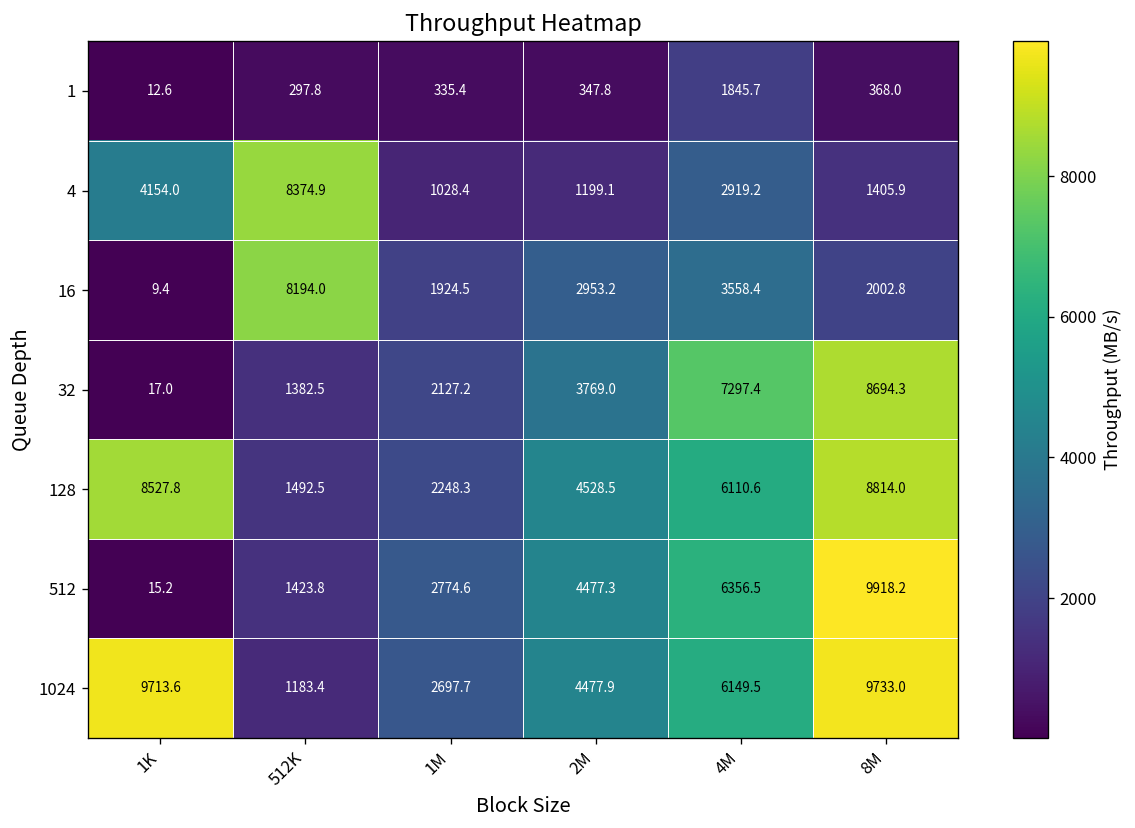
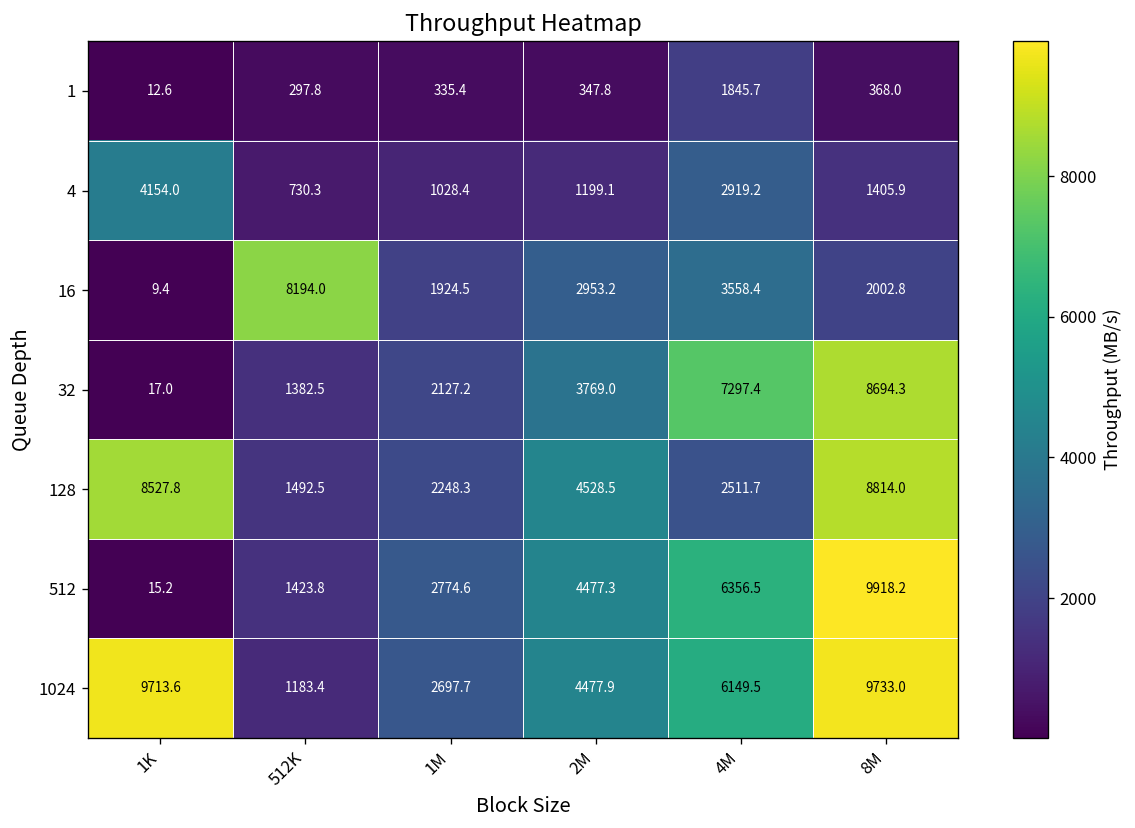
4, 512K: 8374.9 -> 730.3
128, 4M: 6110.6 -> 2511.7
